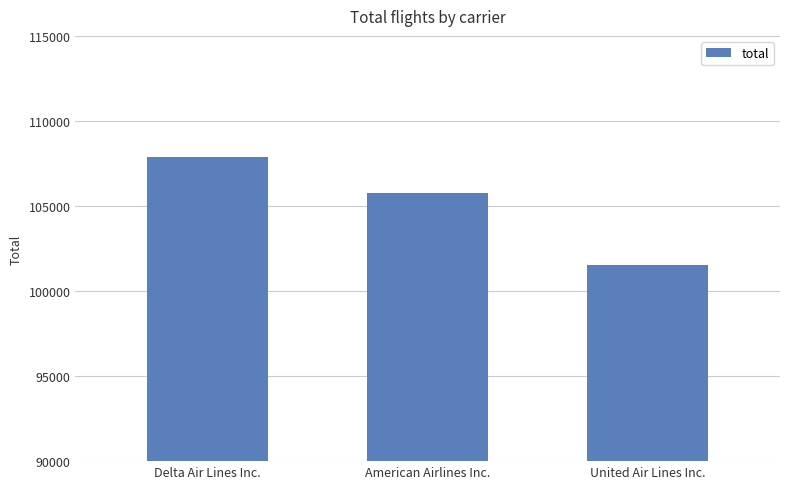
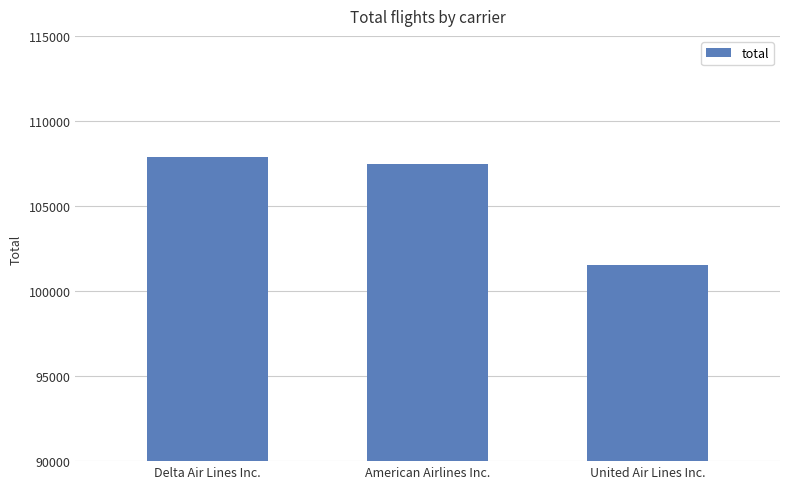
American Airlines Inc.: 105800 -> 107400
